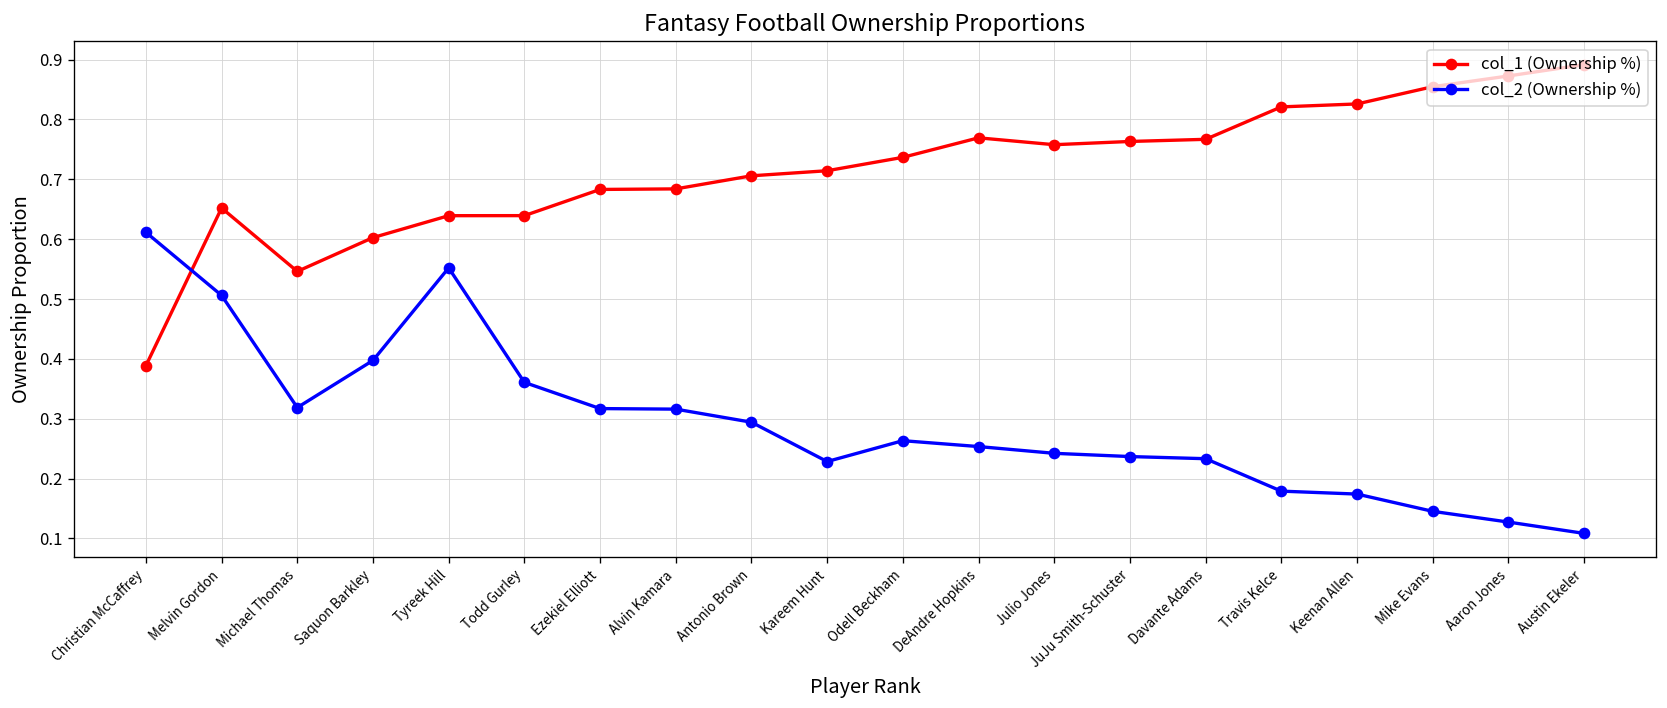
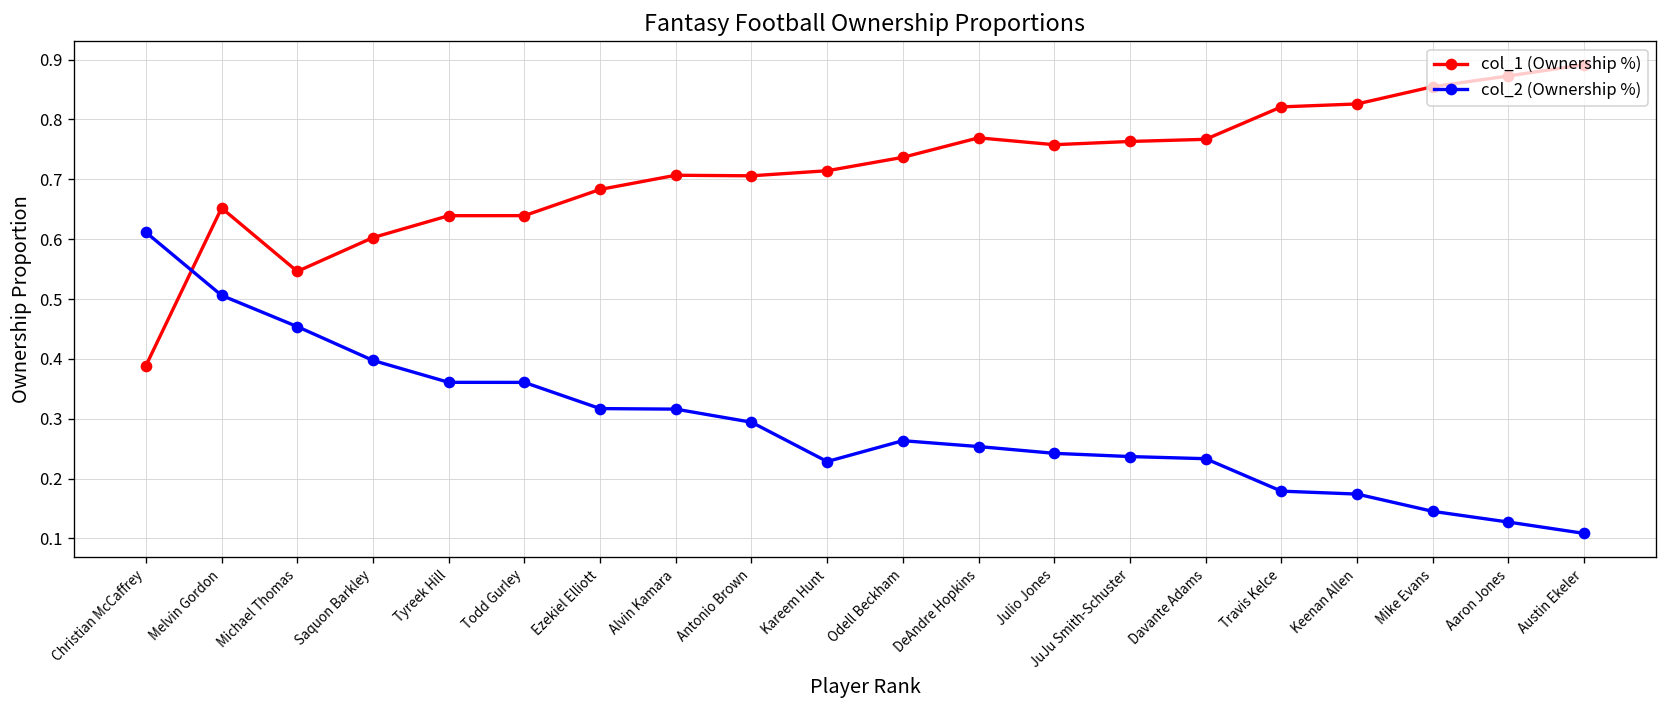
col_2 (Ownership %), Michael Thomas: 0.32 -> 0.45
col_2 (Ownership %), Tyreek Hill: 0.55 -> 0.36
col_1 (Ownership %), Alvin Kamara: 0.68 -> 0.71
